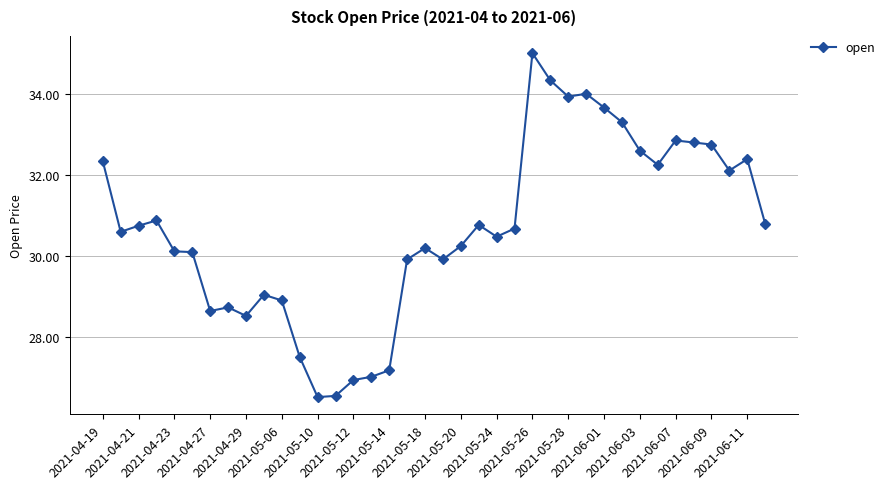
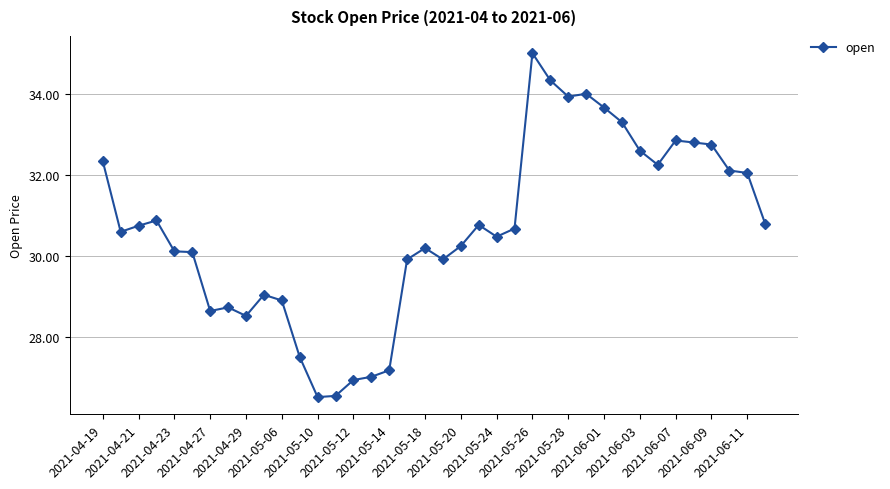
2021-06-11: 32.4 -> 32.1
